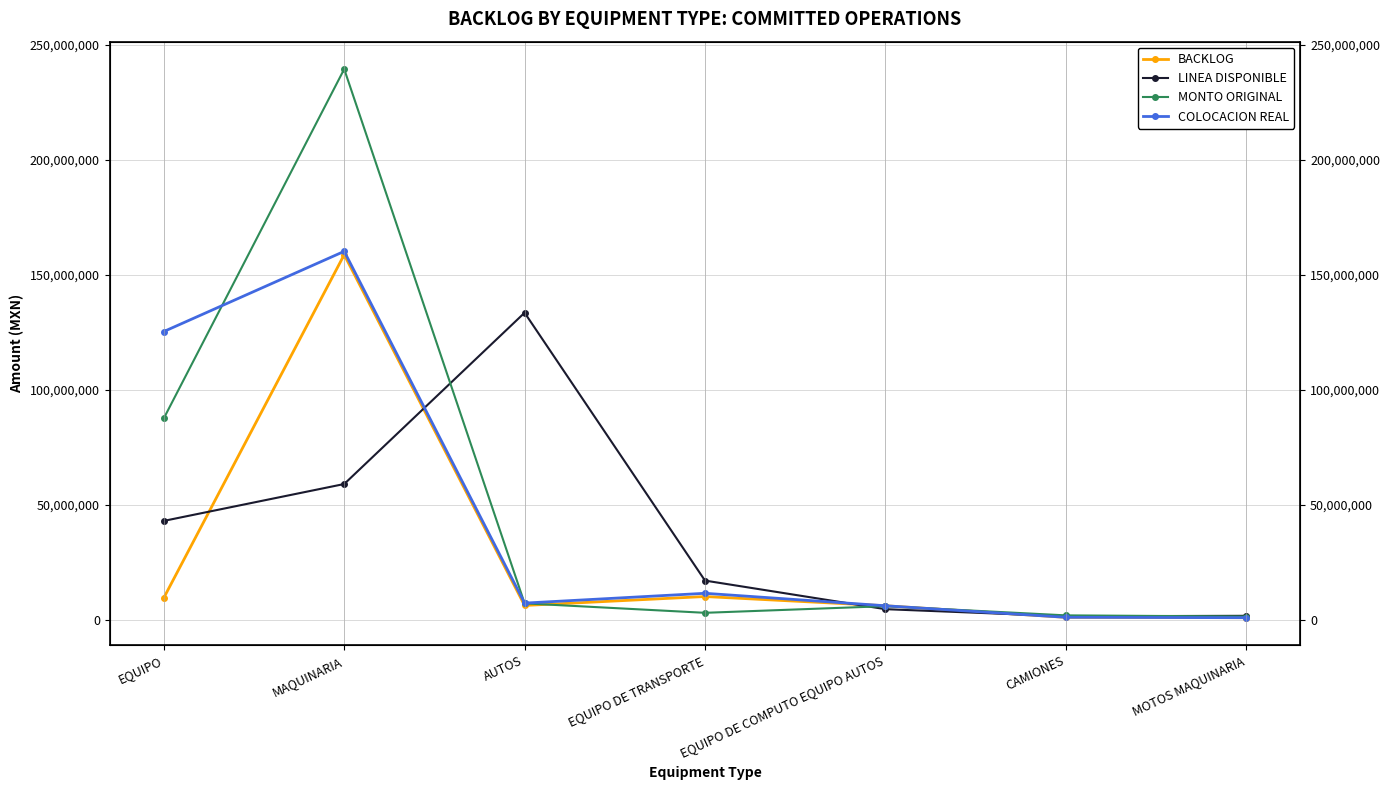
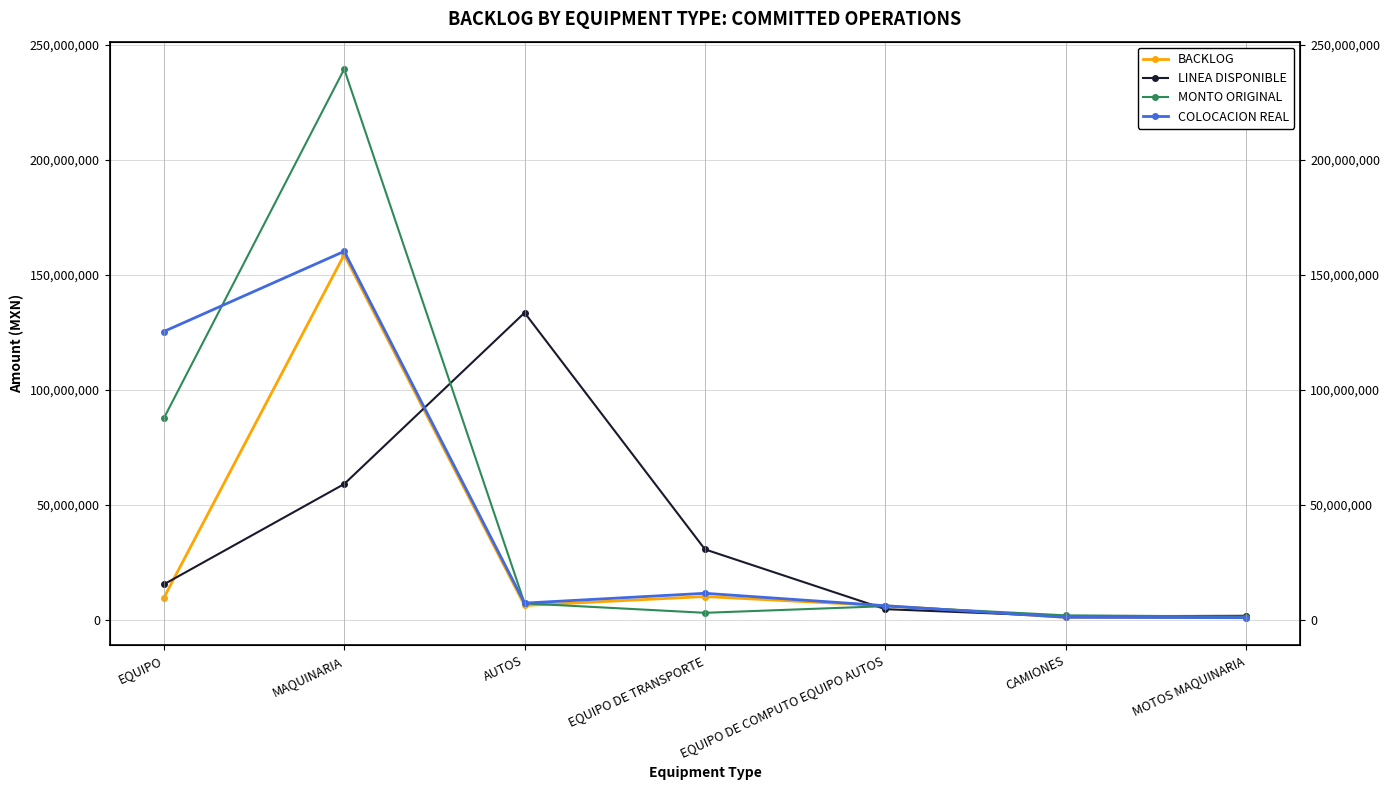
LINEA DISPONIBLE, EQUIPO: 43,000,000 -> 15,000,000
LINEA DISPONIBLE, EQUIPO DE TRANSPORTE: 17,000,000 -> 31,000,000
